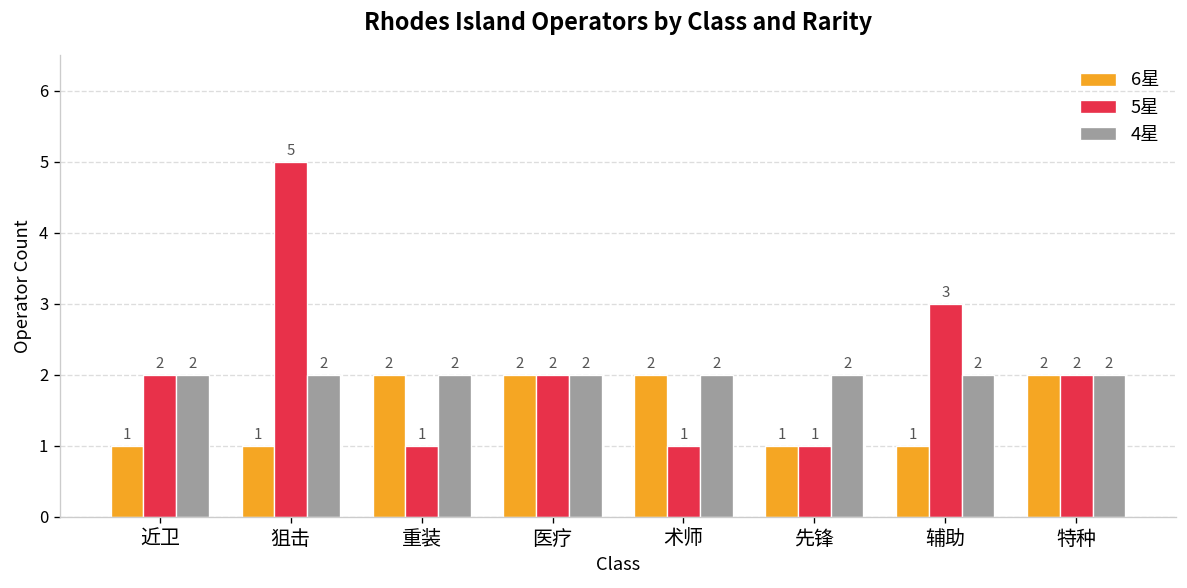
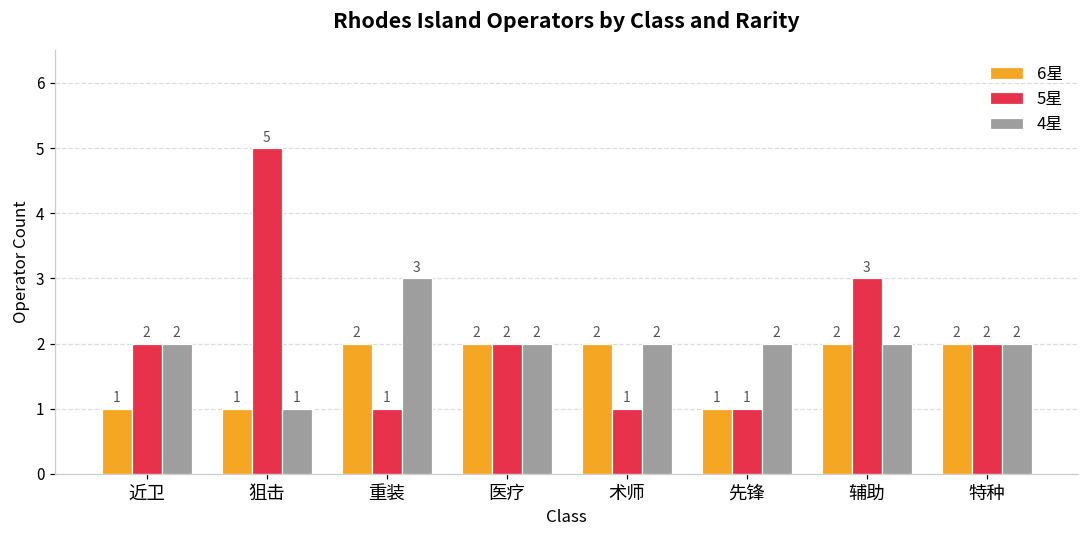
4星, 狙击: 2 -> 1
4星, 重装: 2 -> 3
6星, 辅助: 1 -> 2
